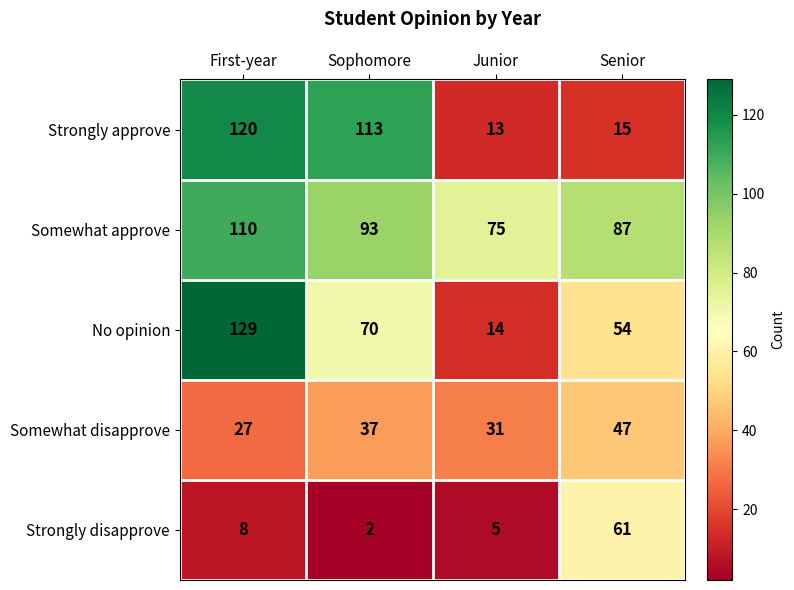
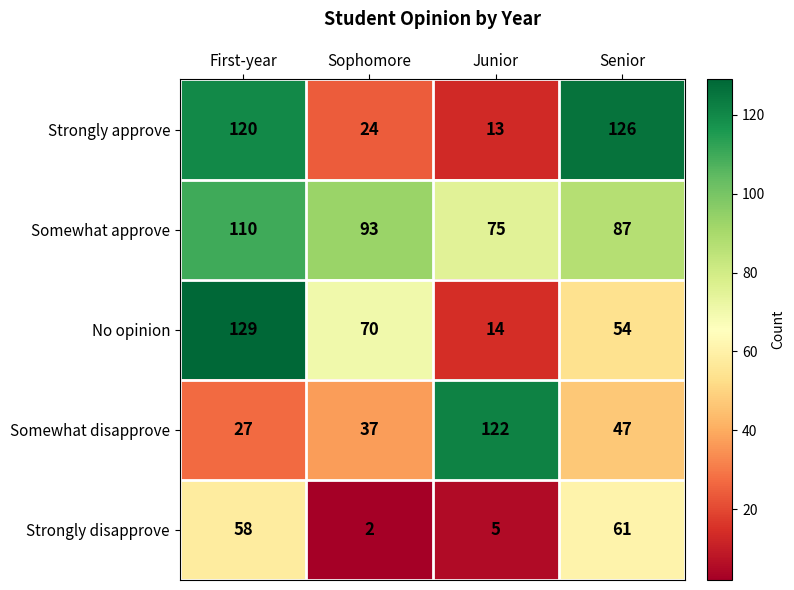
Strongly approve, Sophomore: 113 -> 24
Strongly approve, Senior: 15 -> 126
Somewhat disapprove, Junior: 31 -> 122
Strongly disapprove, First-year: 8 -> 58
